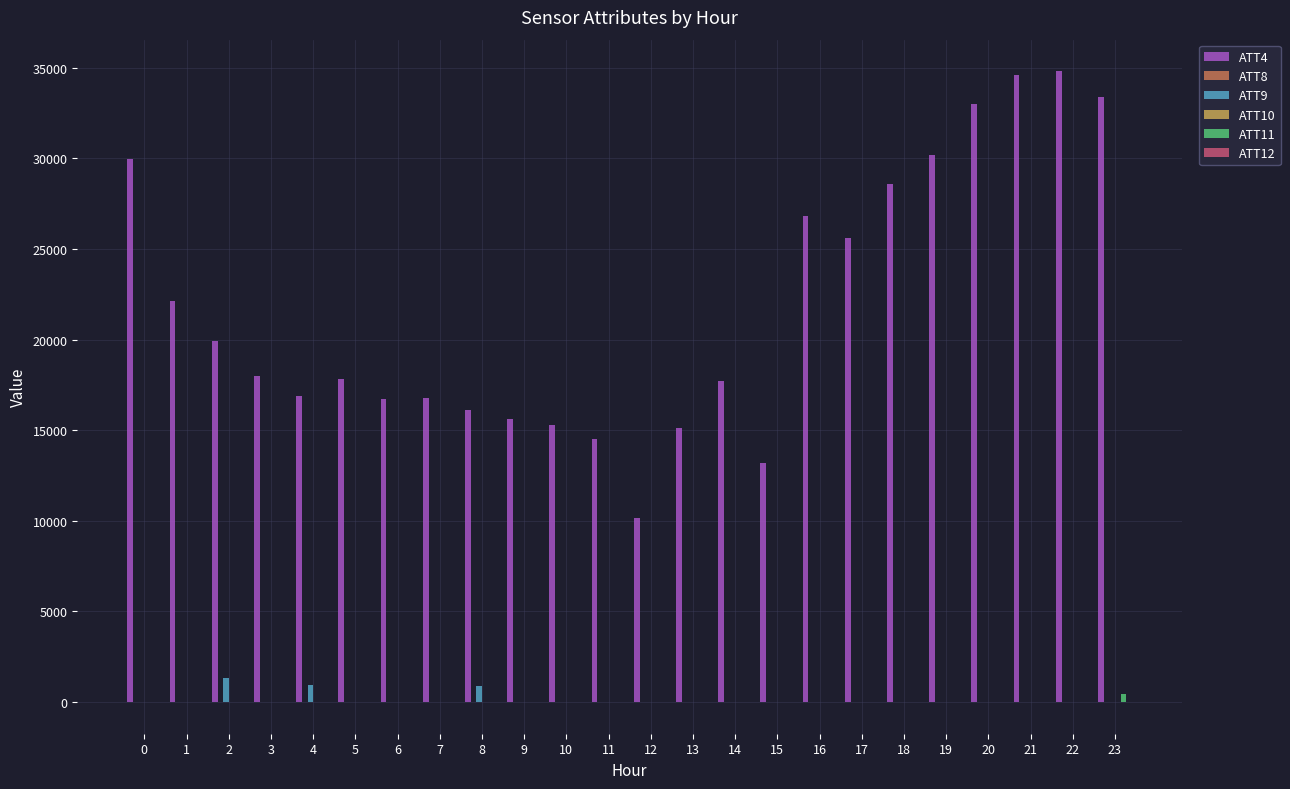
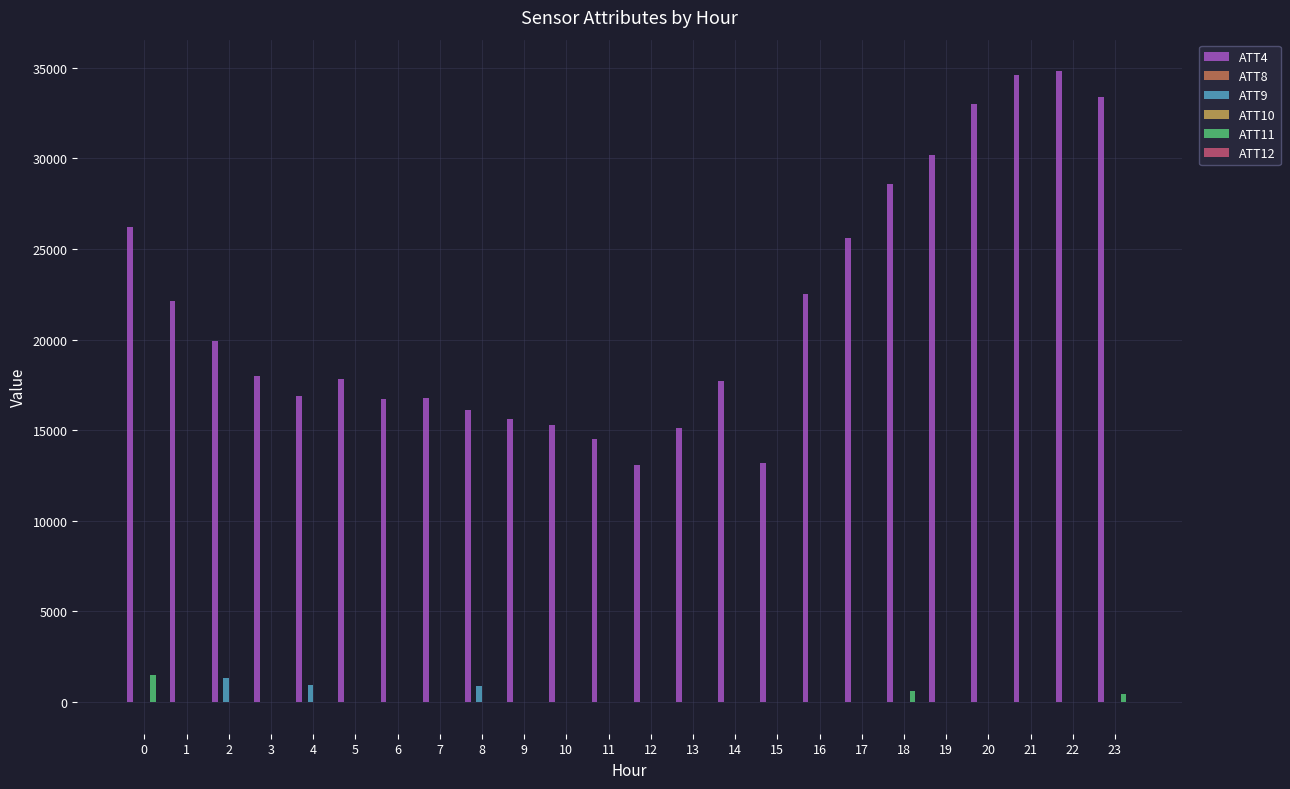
ATT4, 0: 29900 -> 26200
ATT11, 0: 0 -> 1500
ATT4, 12: 10100 -> 13100
ATT4, 16: 26800 -> 22500
ATT11, 18: 0 -> 600
